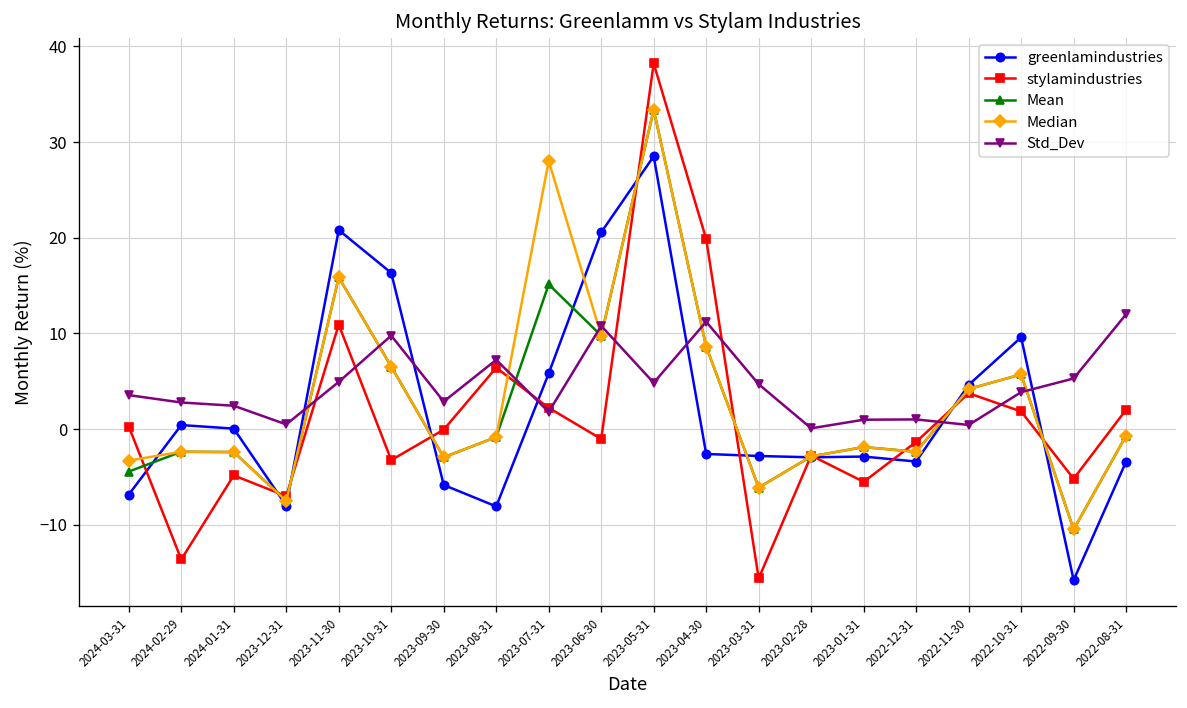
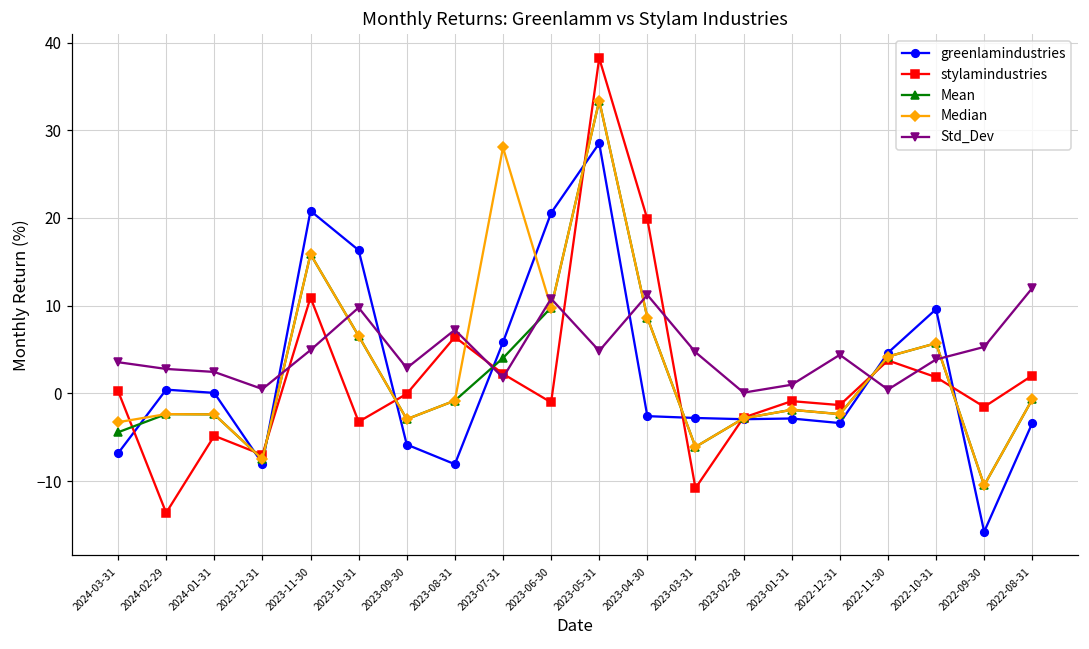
Mean, 2023-07-31: 15 -> 4
stylamindustries, 2023-03-31: -16 -> -11
stylamindustries, 2023-01-31: -6 -> -1
Std_Dev, 2022-12-31: 1 -> 4
stylamindustries, 2022-09-30: -5 -> -2
